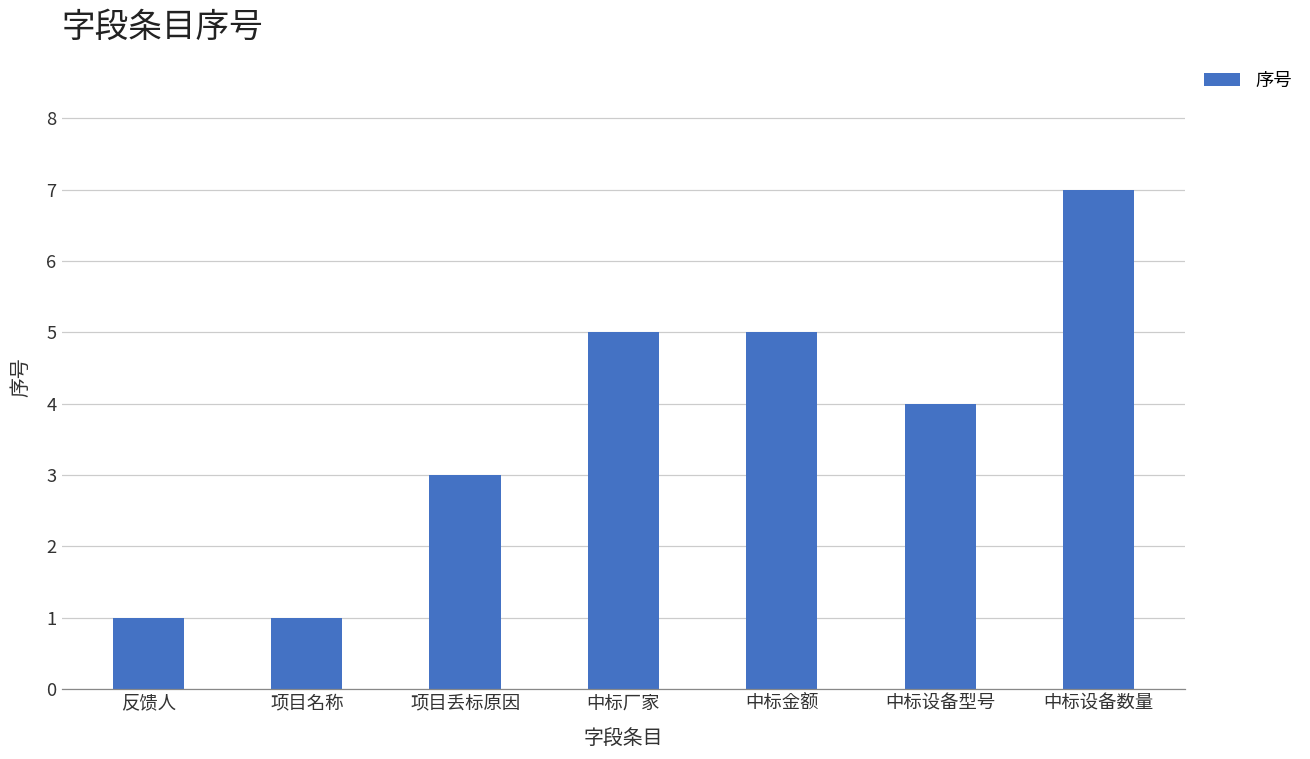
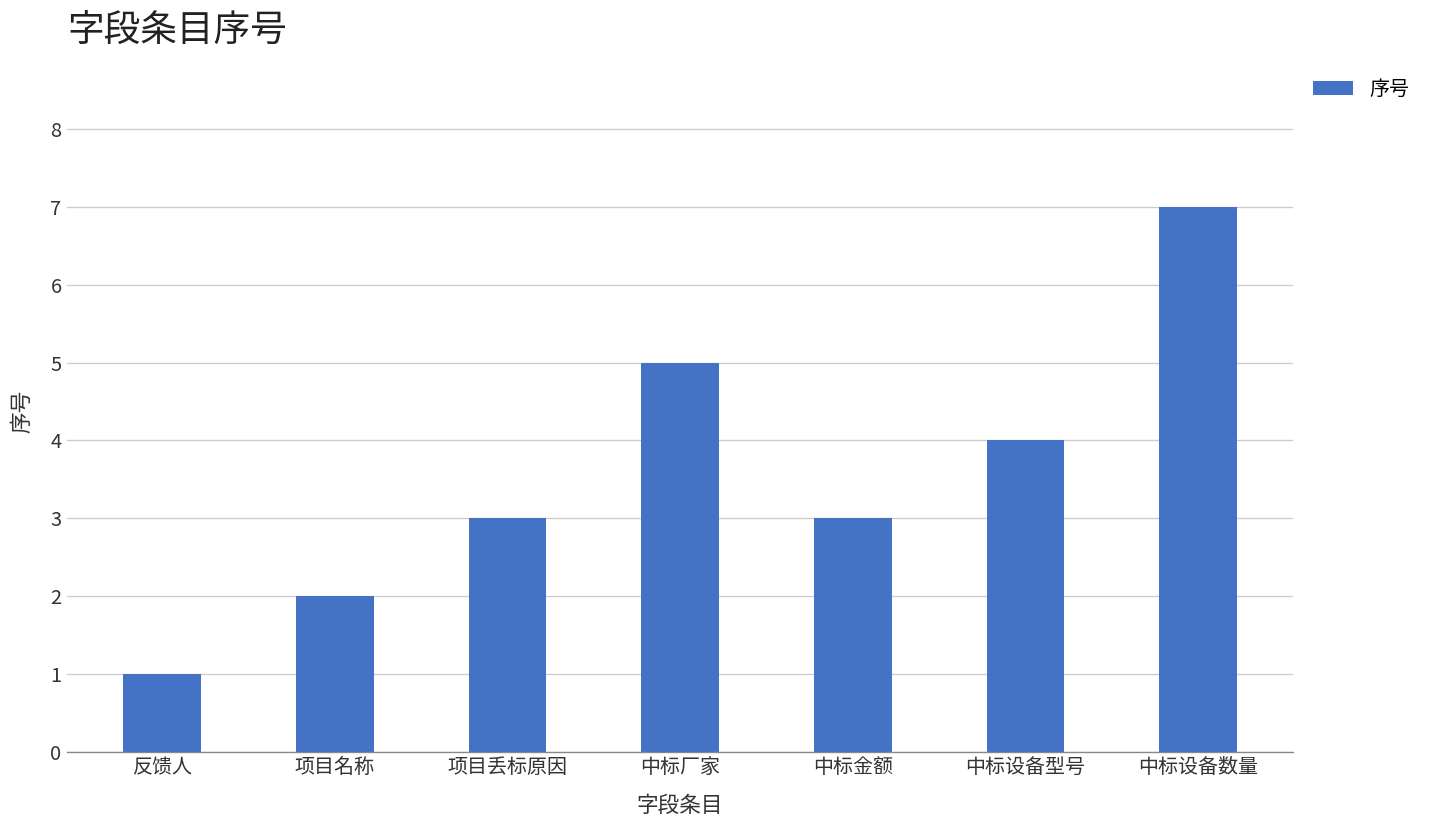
项目名称: 1 -> 2
中标金额: 5 -> 3
